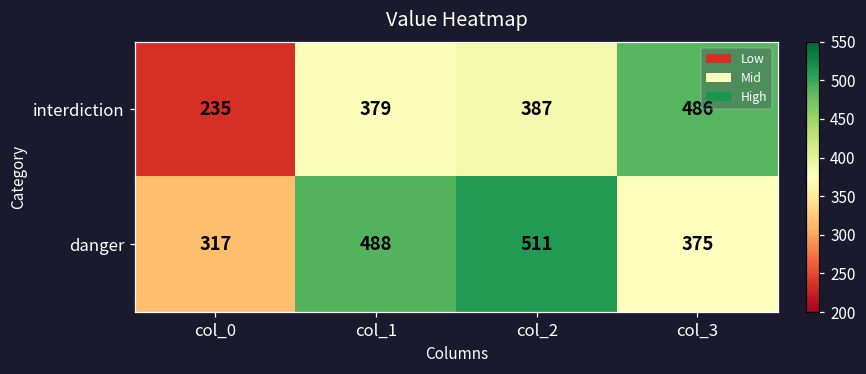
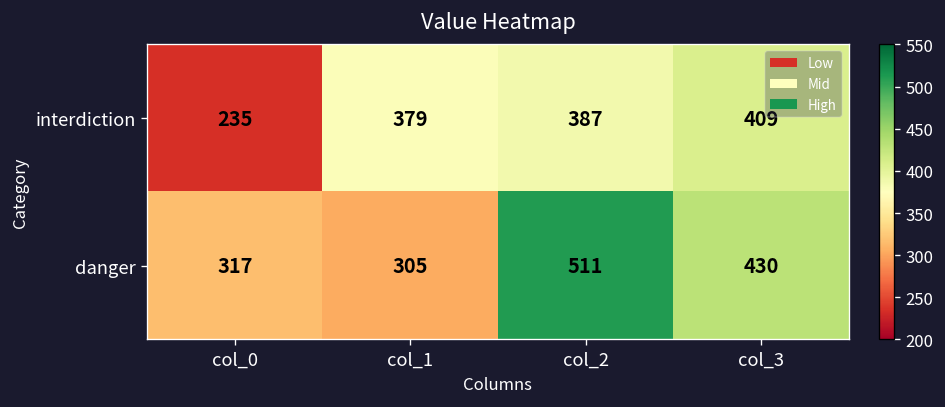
interdiction, col_3: 486 -> 409
danger, col_1: 488 -> 305
danger, col_3: 375 -> 430
